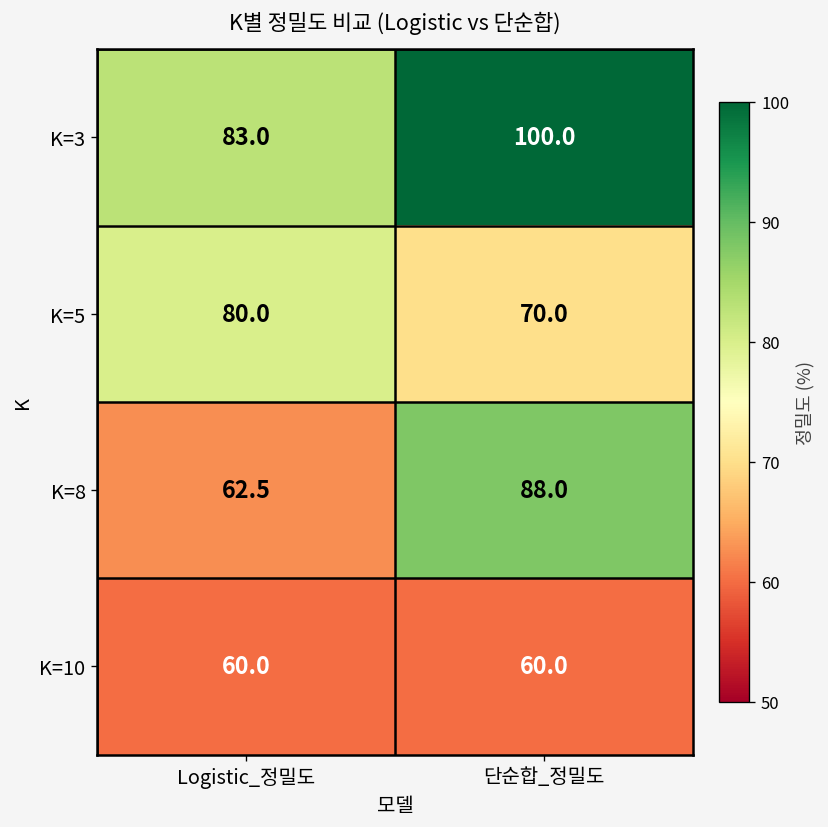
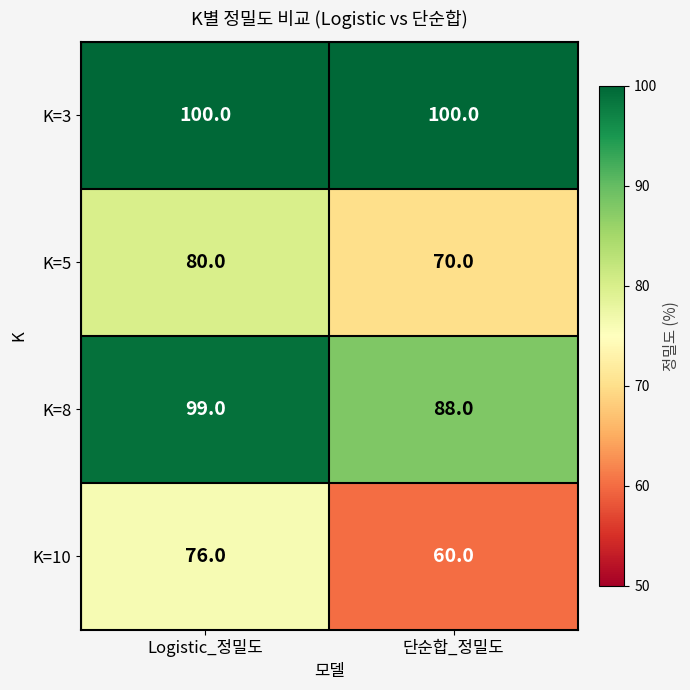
K=3, Logistic_정밀도: 83.0 -> 100.0
K=8, Logistic_정밀도: 62.5 -> 99.0
K=10, Logistic_정밀도: 60.0 -> 76.0
